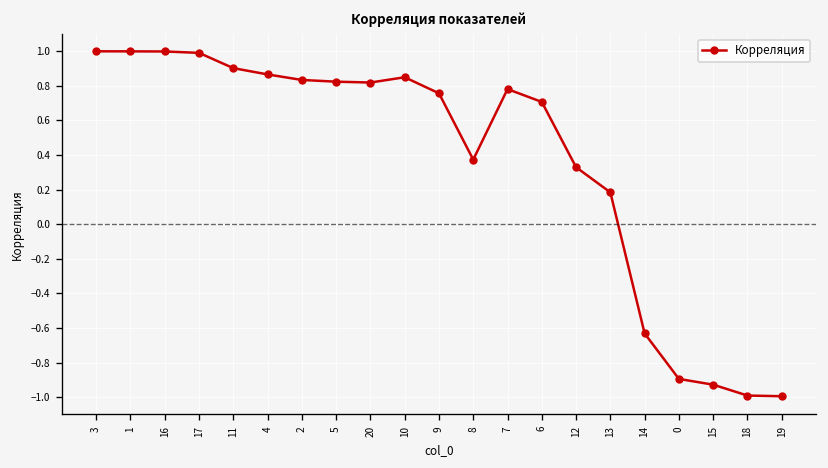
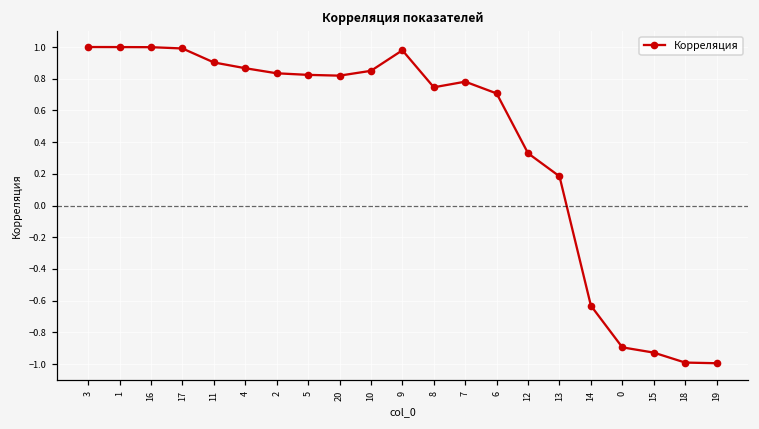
9: 0.76 -> 0.98
8: 0.37 -> 0.75
